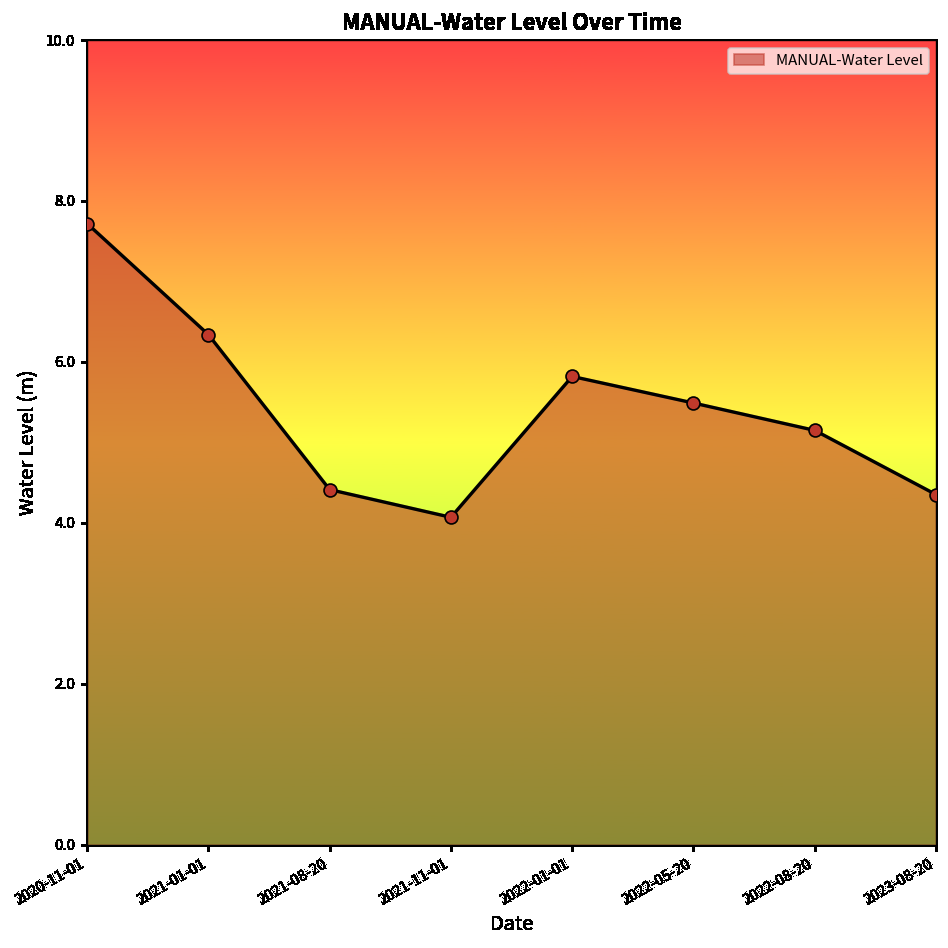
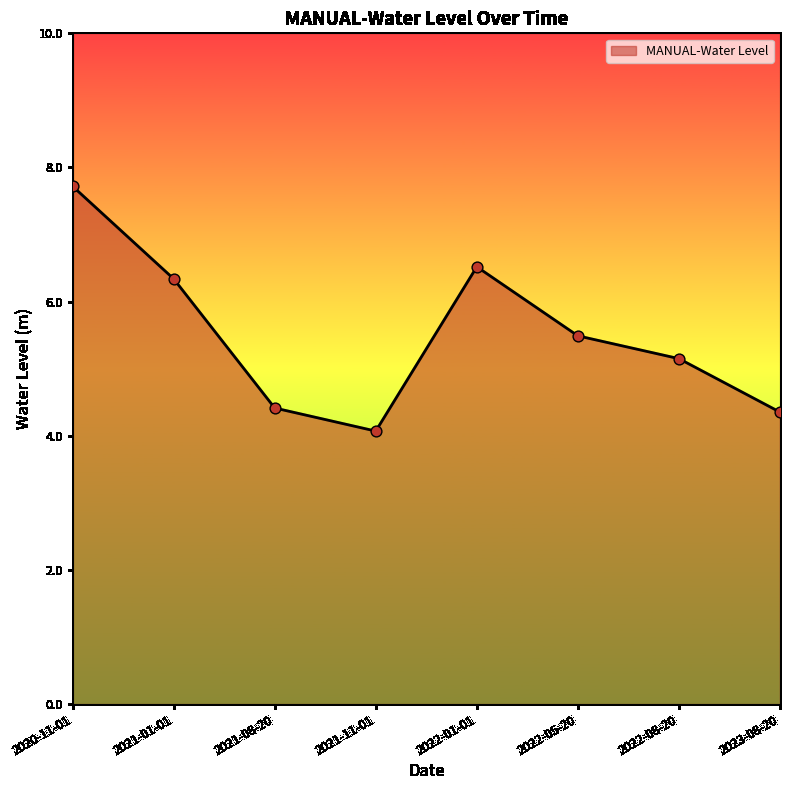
2022-01-01: 5.8 -> 6.5
